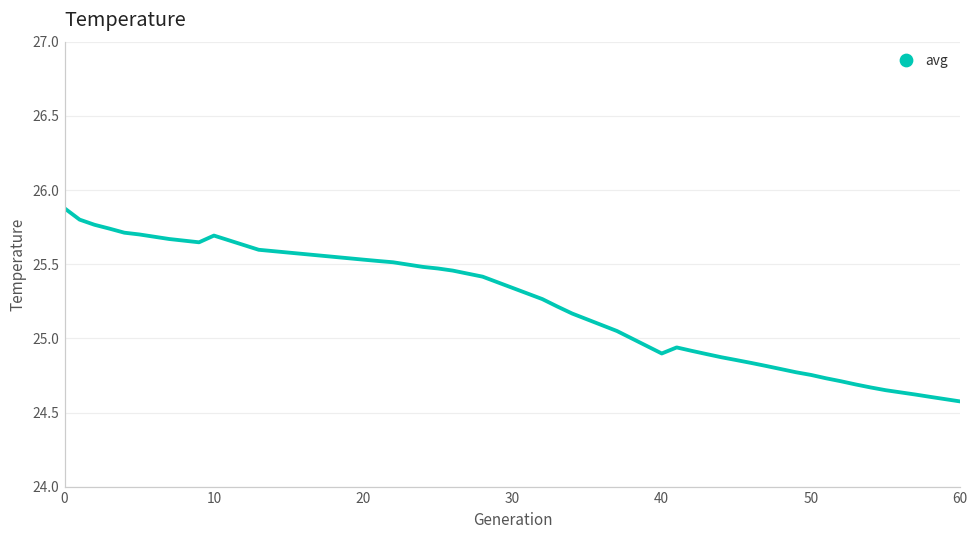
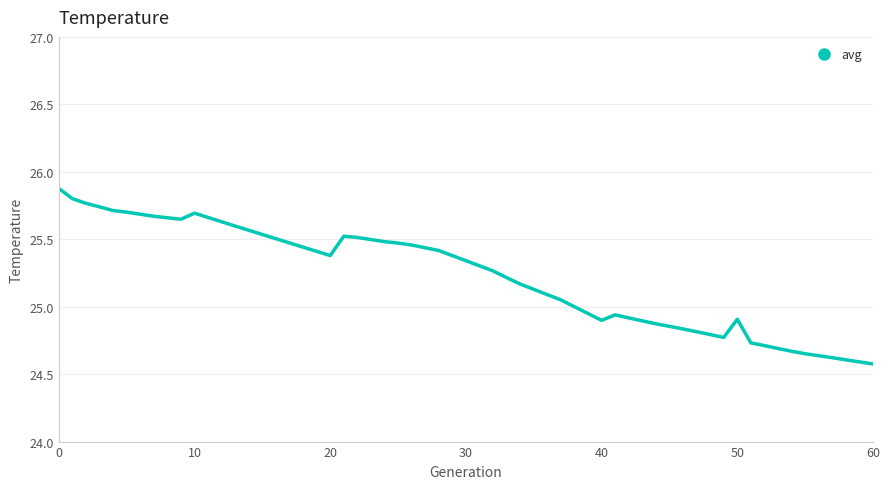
20: 25.53 -> 25.38
50: 24.75 -> 24.91
